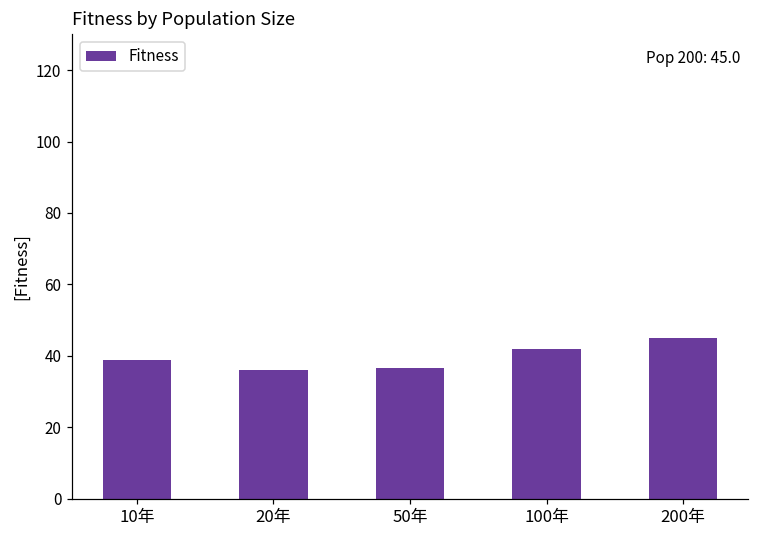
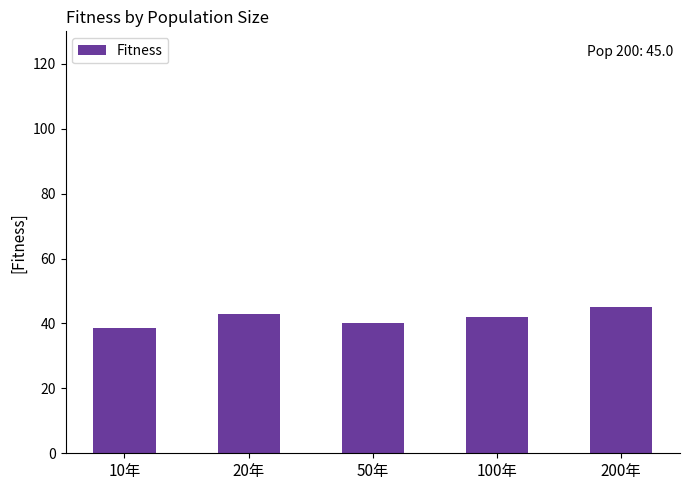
20年: 36 -> 43
50年: 37 -> 40
